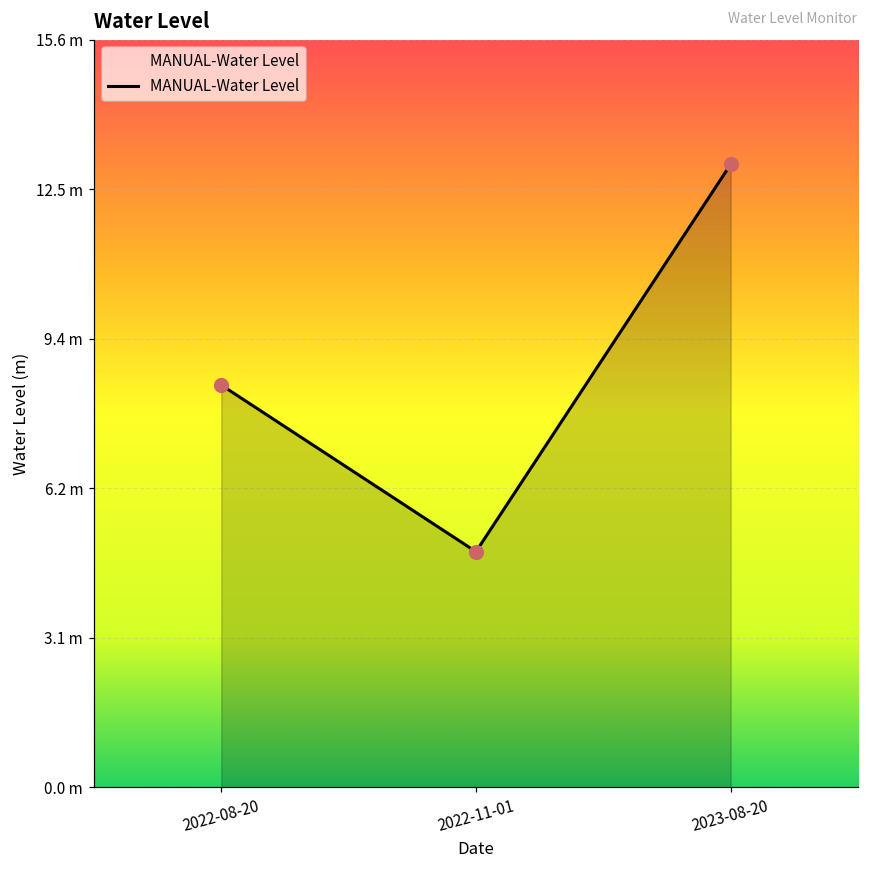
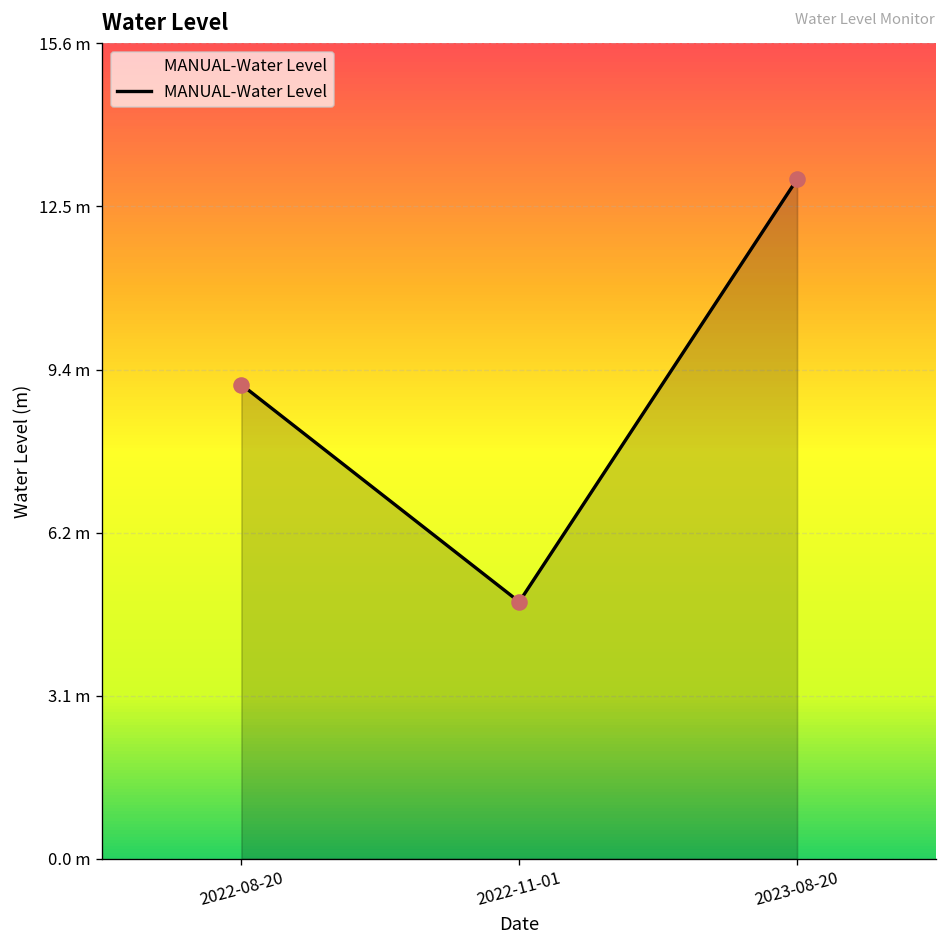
2022-08-20: 8.4 m -> 9.1 m
